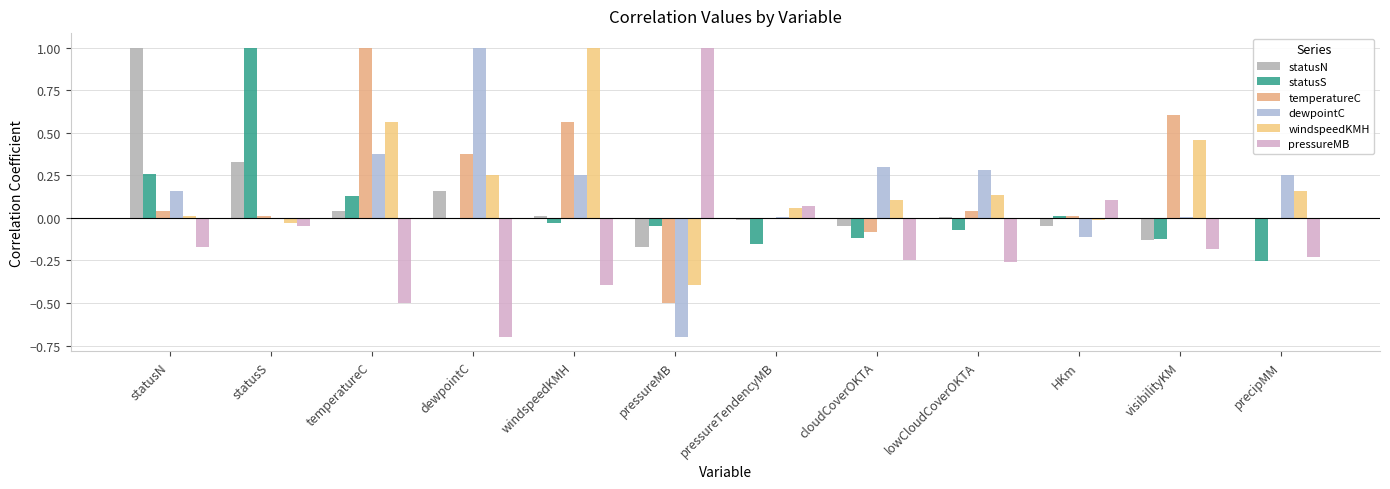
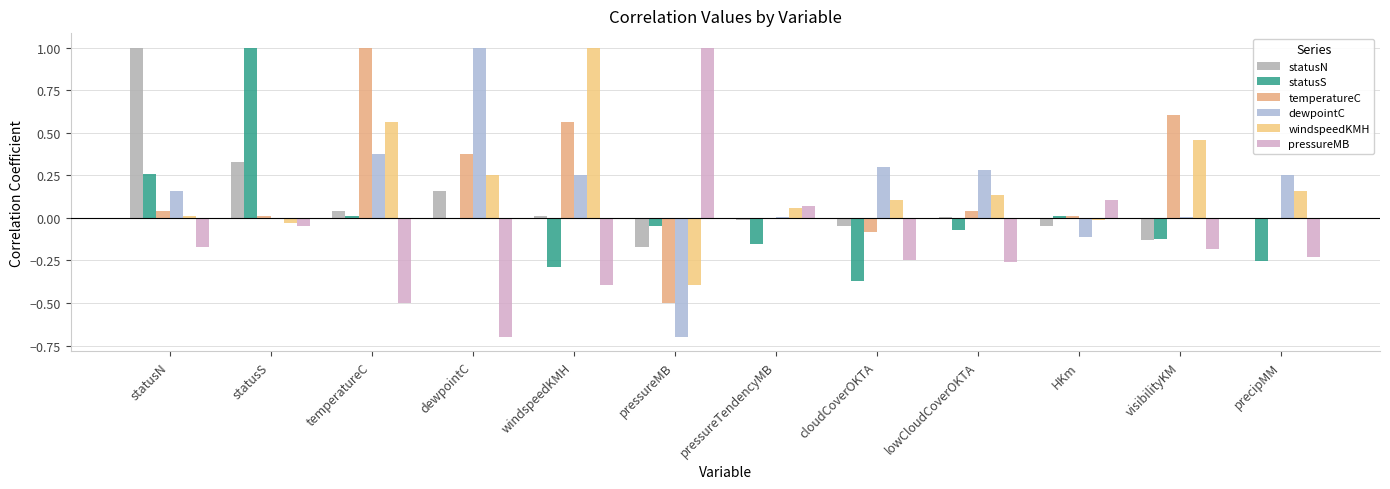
statusS, temperatureC: 0.13 -> 0.01
statusS, windspeedKMH: -0.03 -> -0.29
statusS, cloudCoverOKTA: -0.12 -> -0.37
